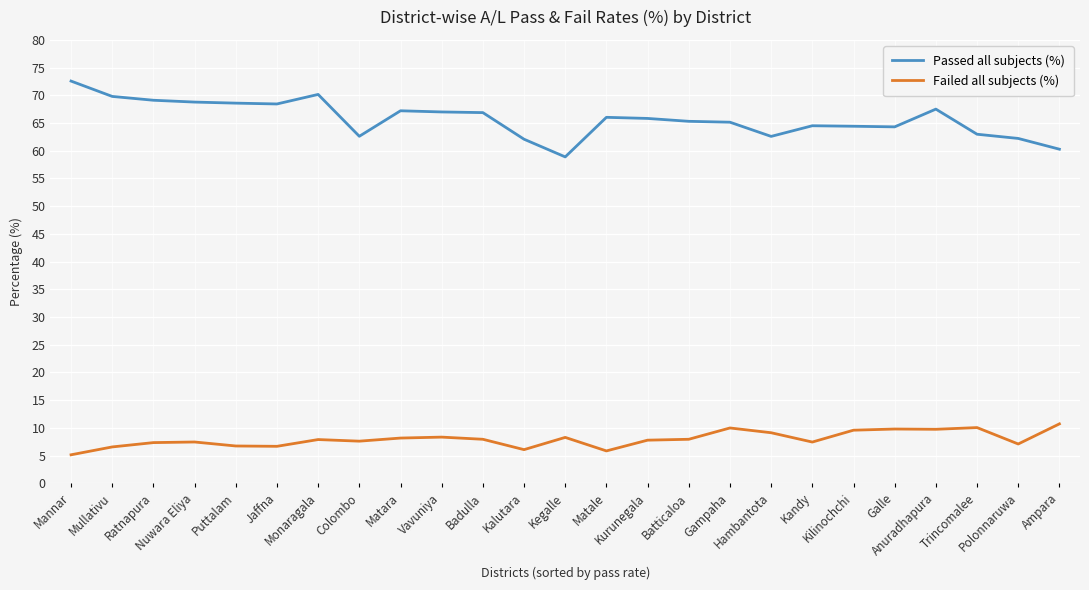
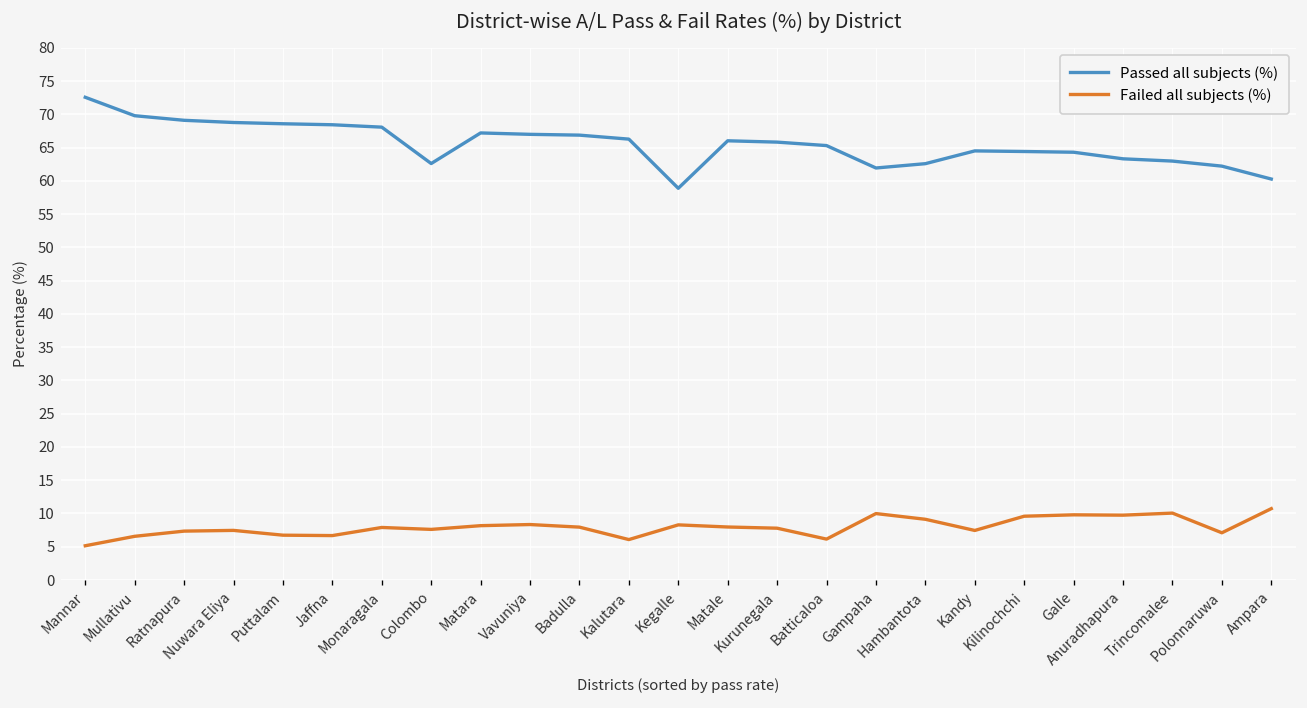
Passed all subjects (%), Monaragala: 70 -> 68
Passed all subjects (%), Kalutara: 62 -> 66
Failed all subjects (%), Matale: 6 -> 8
Failed all subjects (%), Batticaloa: 8 -> 6
Passed all subjects (%), Gampaha: 65 -> 62
Passed all subjects (%), Anuradhapura: 68 -> 63
